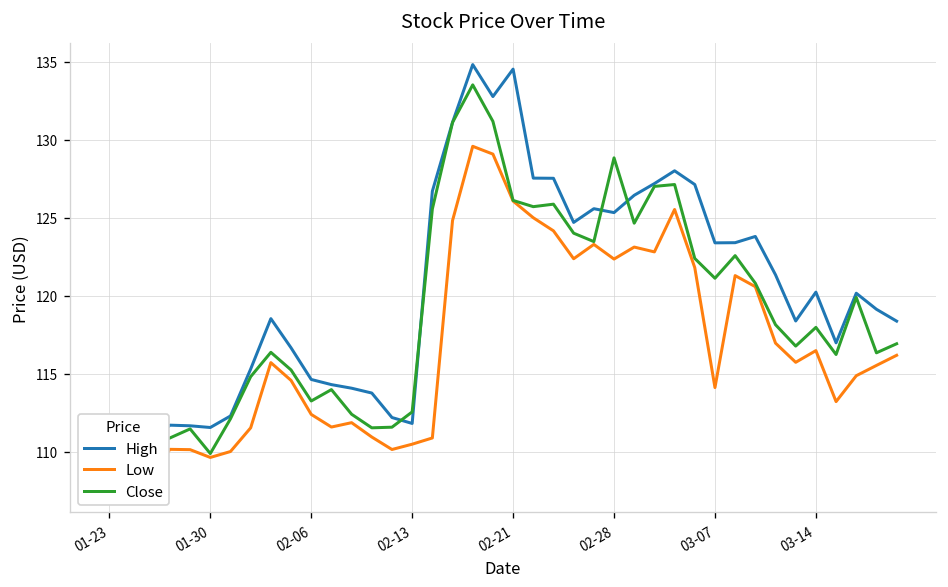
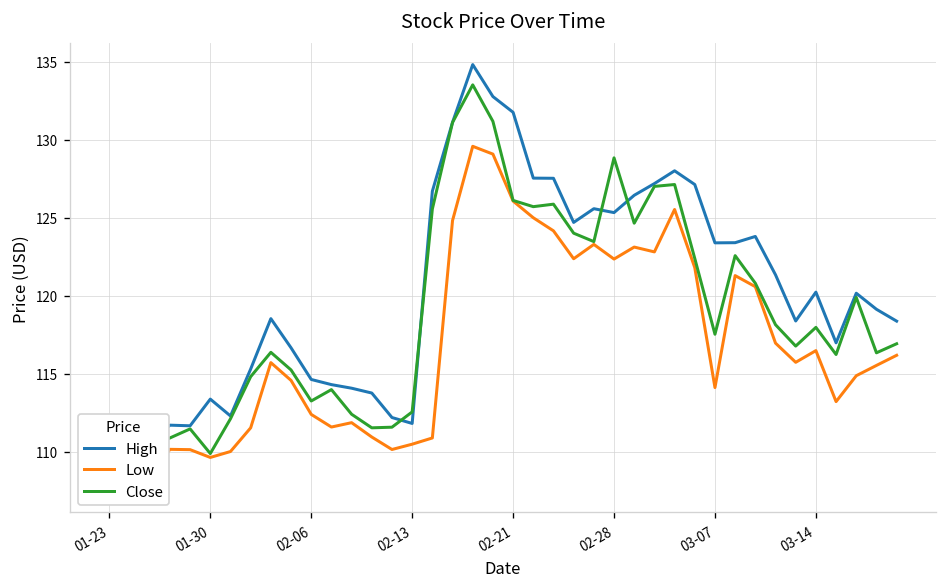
High, 01-30: 111.5 -> 113.4
High, 02-21: 134.5 -> 131.8
Close, 03-07: 121.1 -> 117.5
